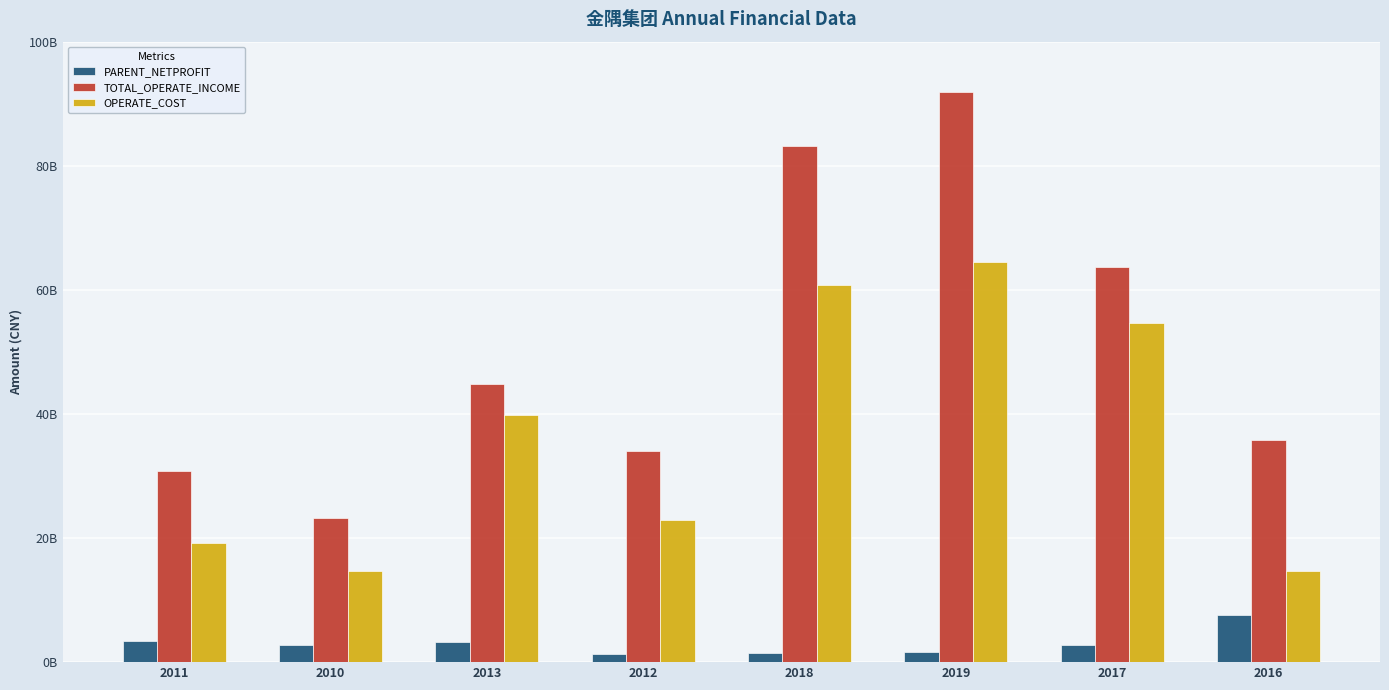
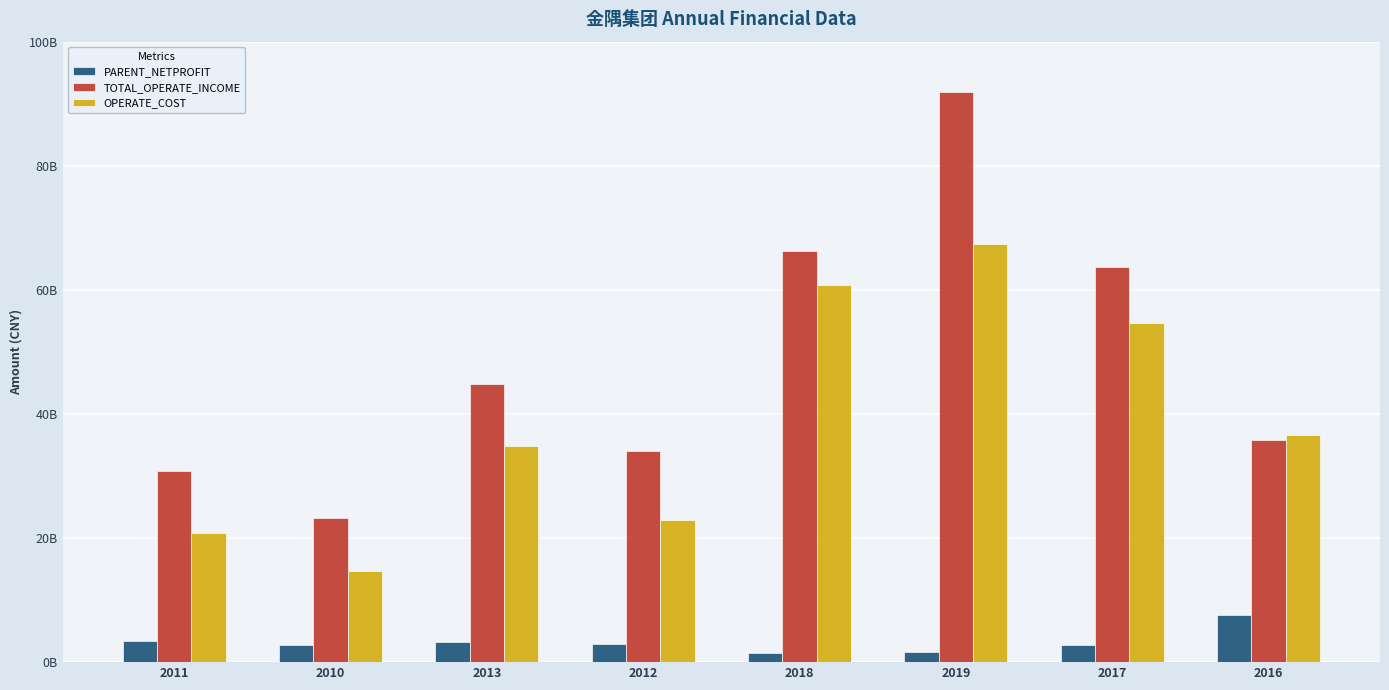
OPERATE_COST, 2011: 19000000000 -> 21000000000
OPERATE_COST, 2013: 40000000000 -> 35000000000
PARENT_NETPROFIT, 2012: 1000000000 -> 3000000000
TOTAL_OPERATE_INCOME, 2018: 83000000000 -> 66000000000
OPERATE_COST, 2019: 65000000000 -> 67000000000
OPERATE_COST, 2016: 15000000000 -> 37000000000
